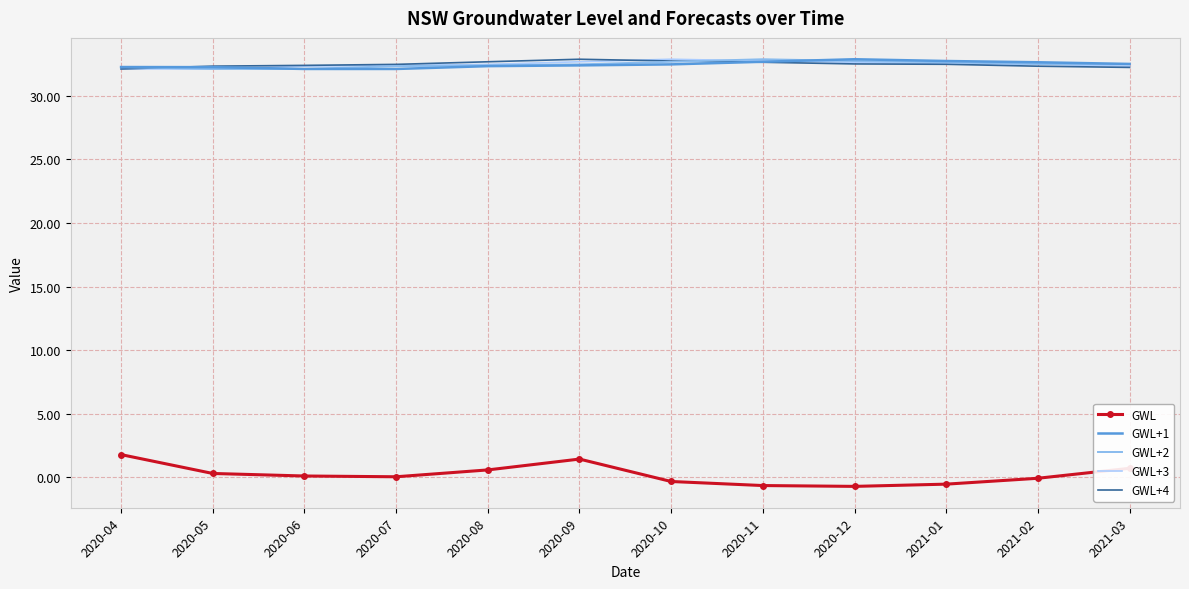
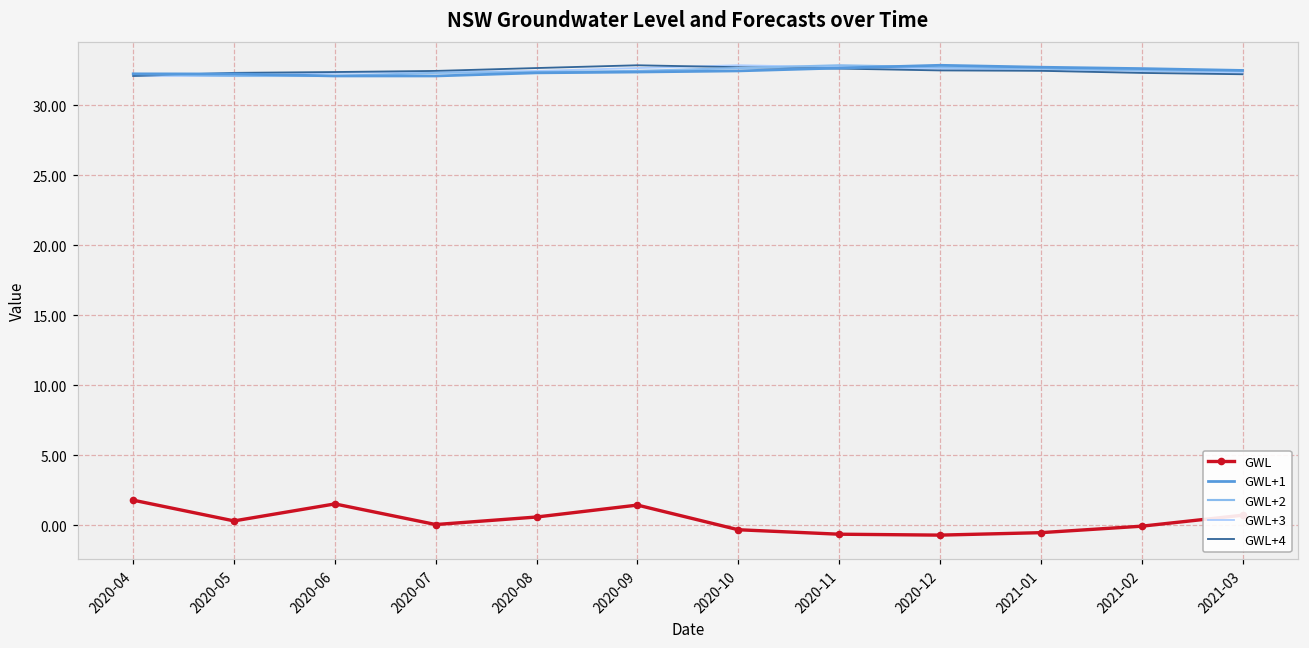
GWL, 2020-06: 0.1 -> 1.5
